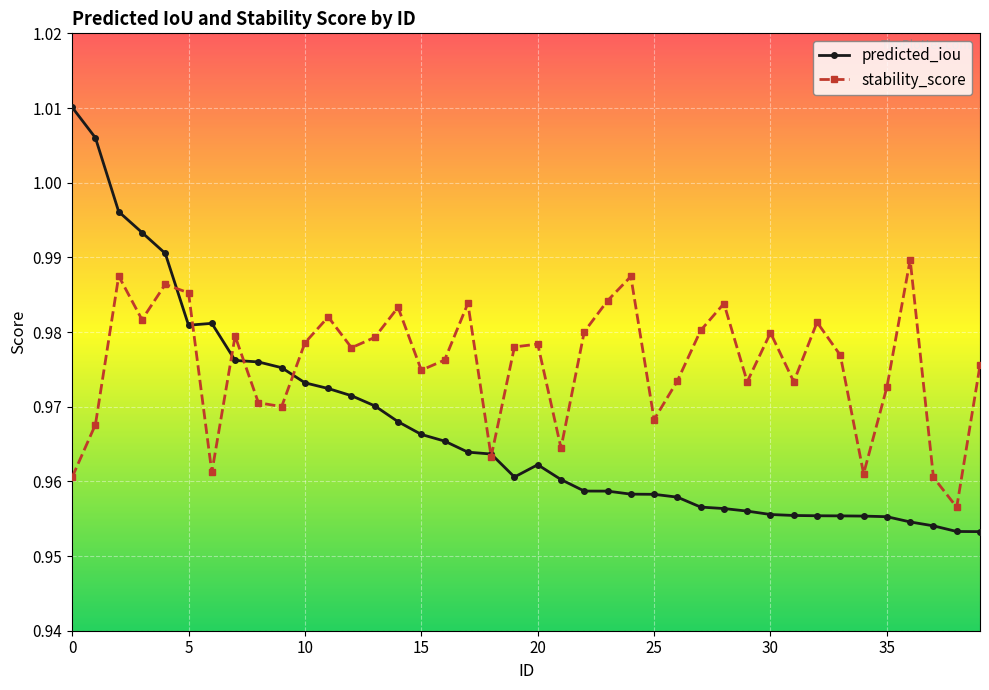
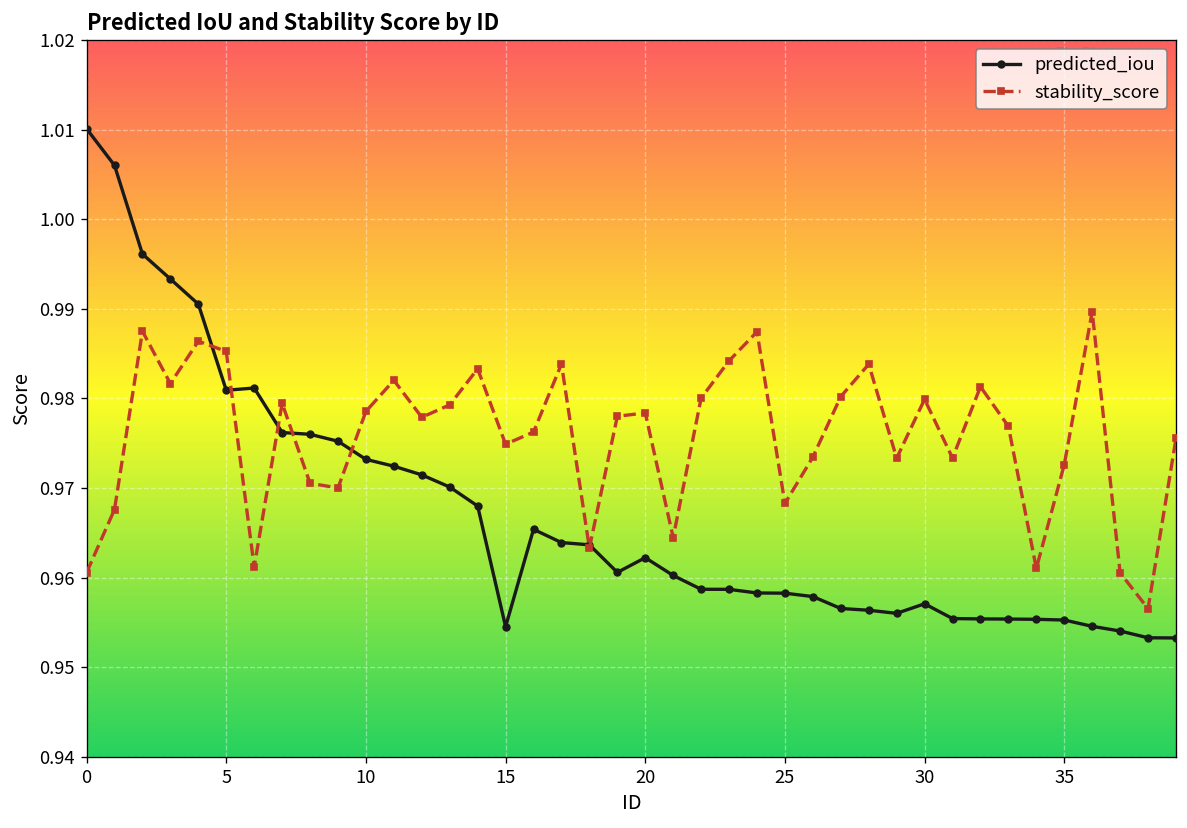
predicted_iou, 15: 0.966 -> 0.955
predicted_iou, 30: 0.956 -> 0.957
